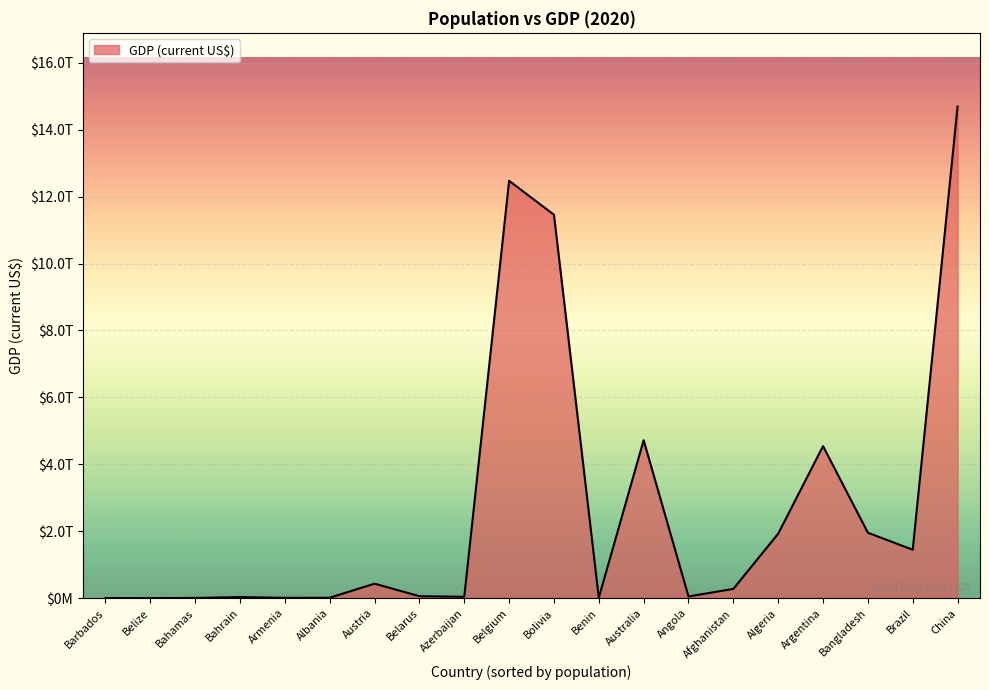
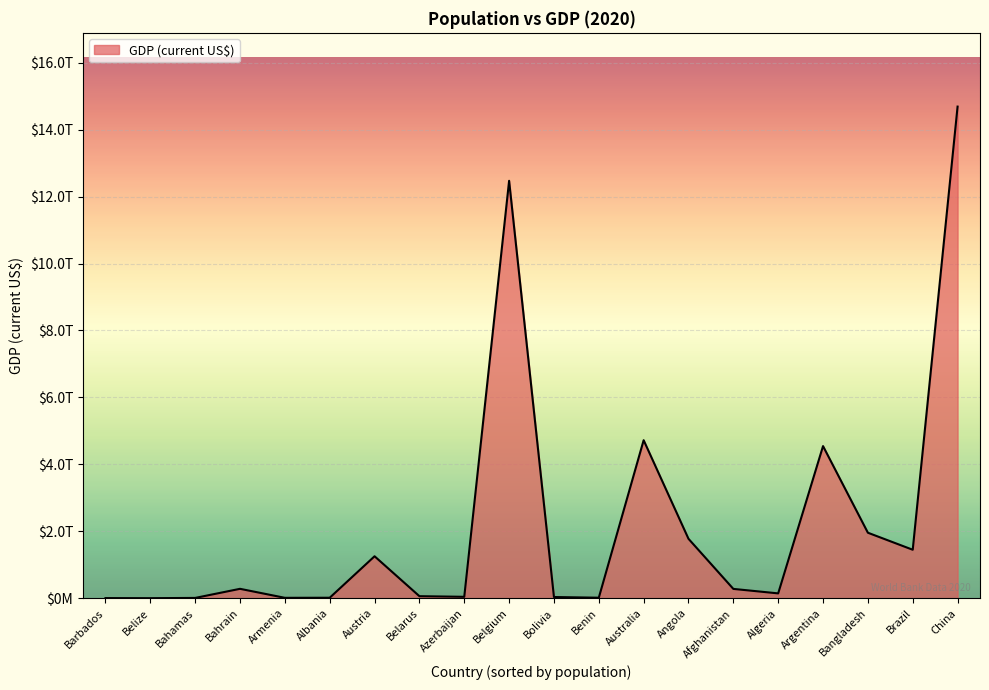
Bahrain: $0.0T -> $0.3T
Austria: $0.4T -> $1.3T
Bolivia: $11.5T -> $0.0T
Angola: $0.1T -> $1.8T
Algeria: $1.9T -> $0.1T
